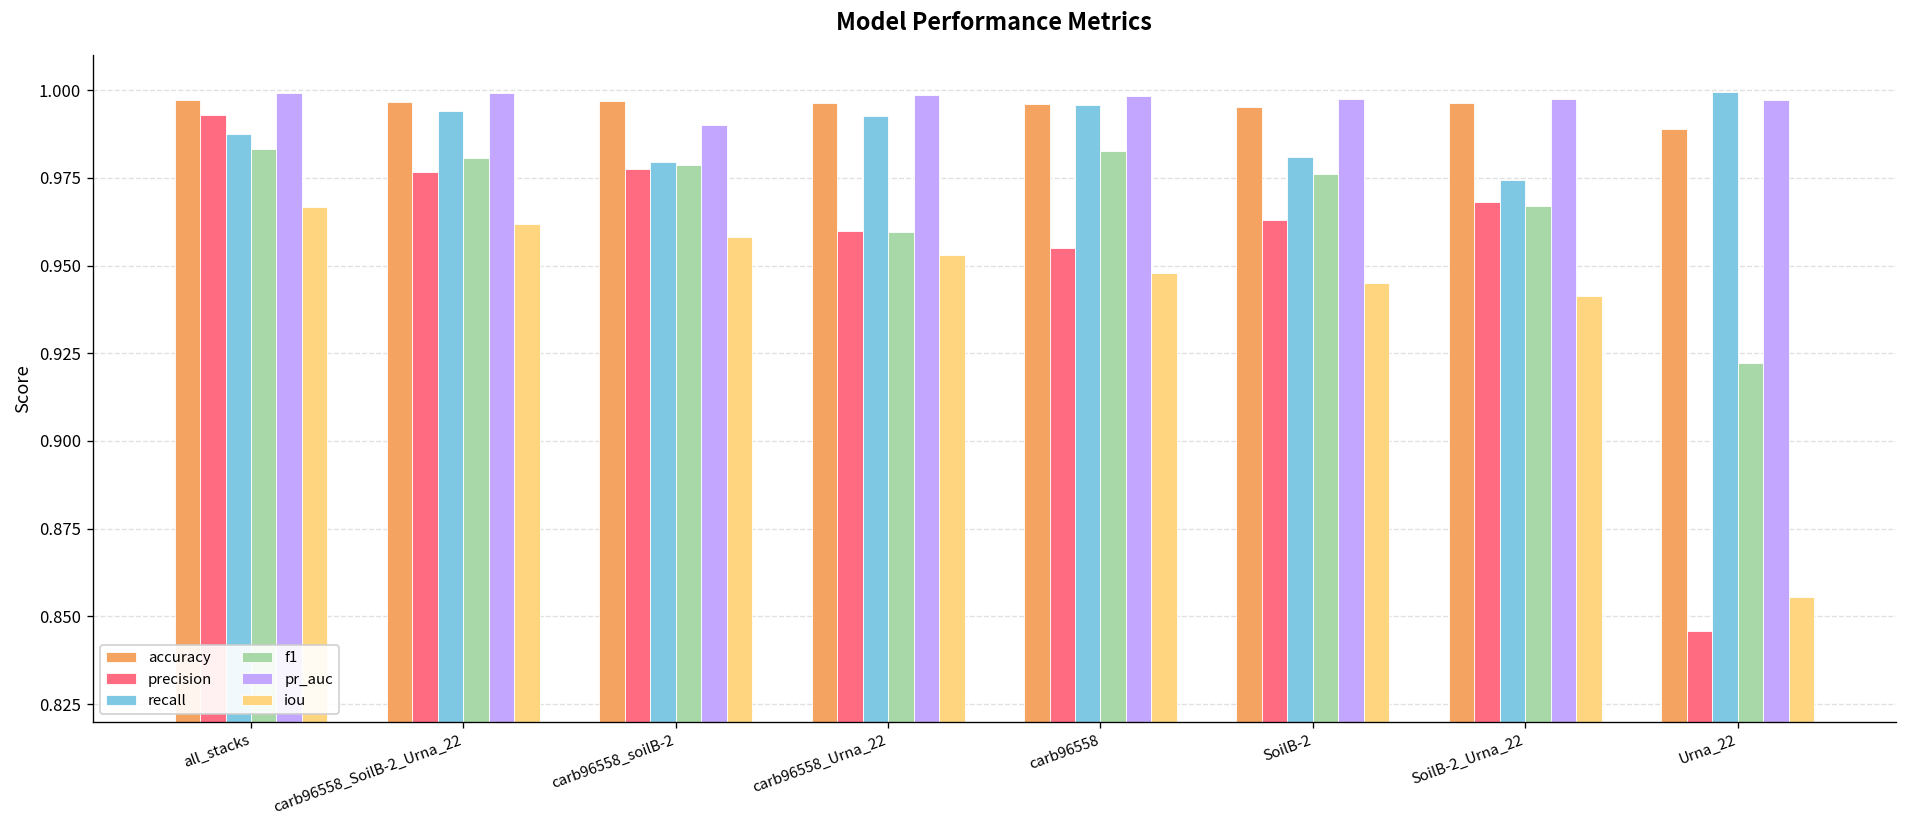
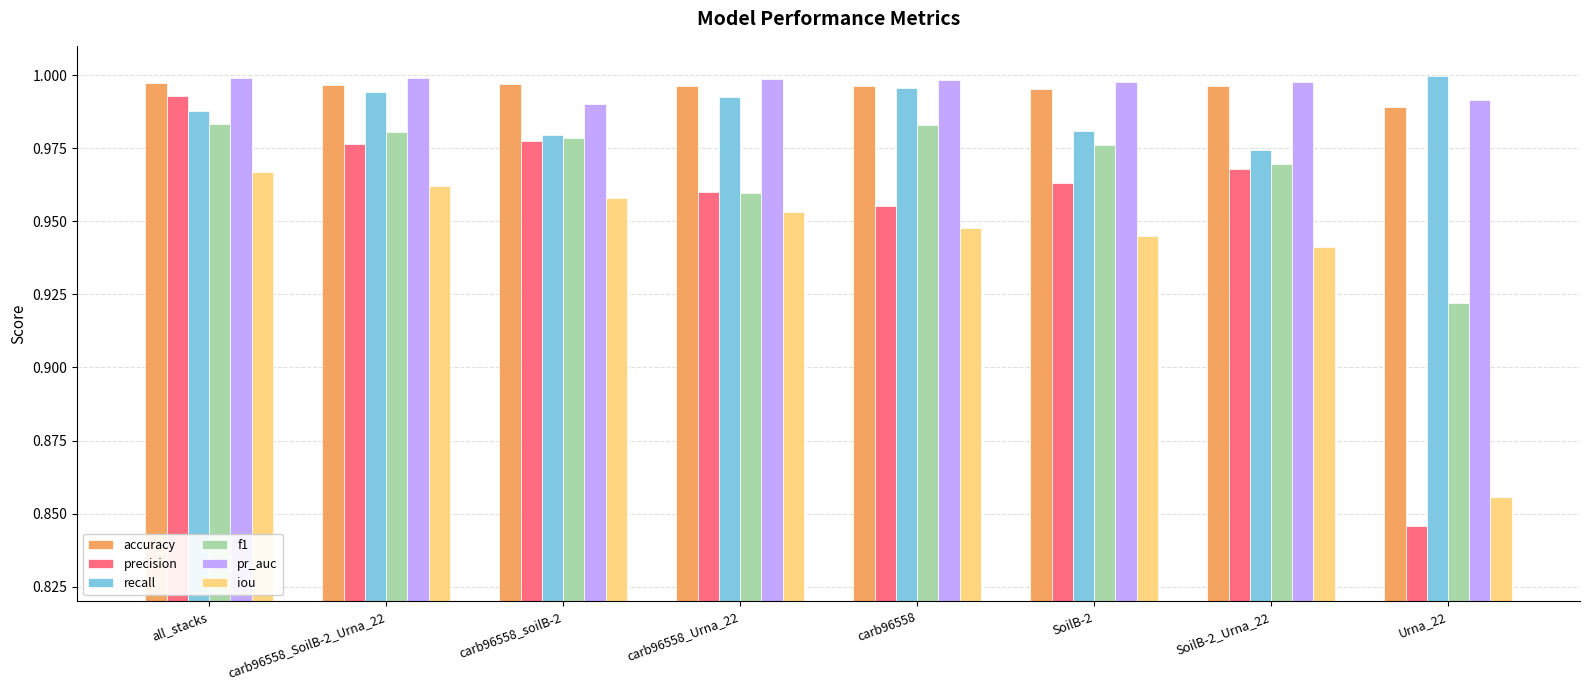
f1, SoilB-2_Urna_22: 0.967 -> 0.970
pr_auc, Urna_22: 0.997 -> 0.992
